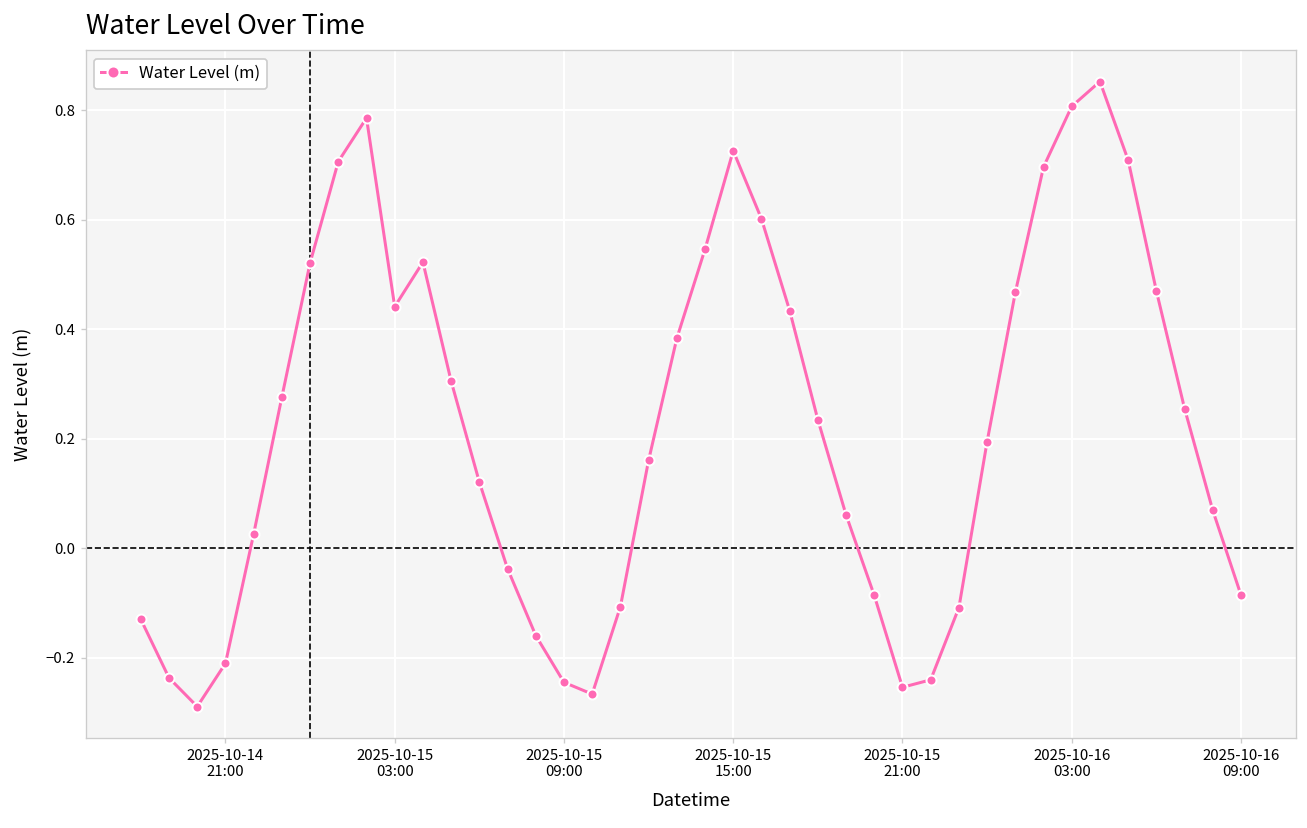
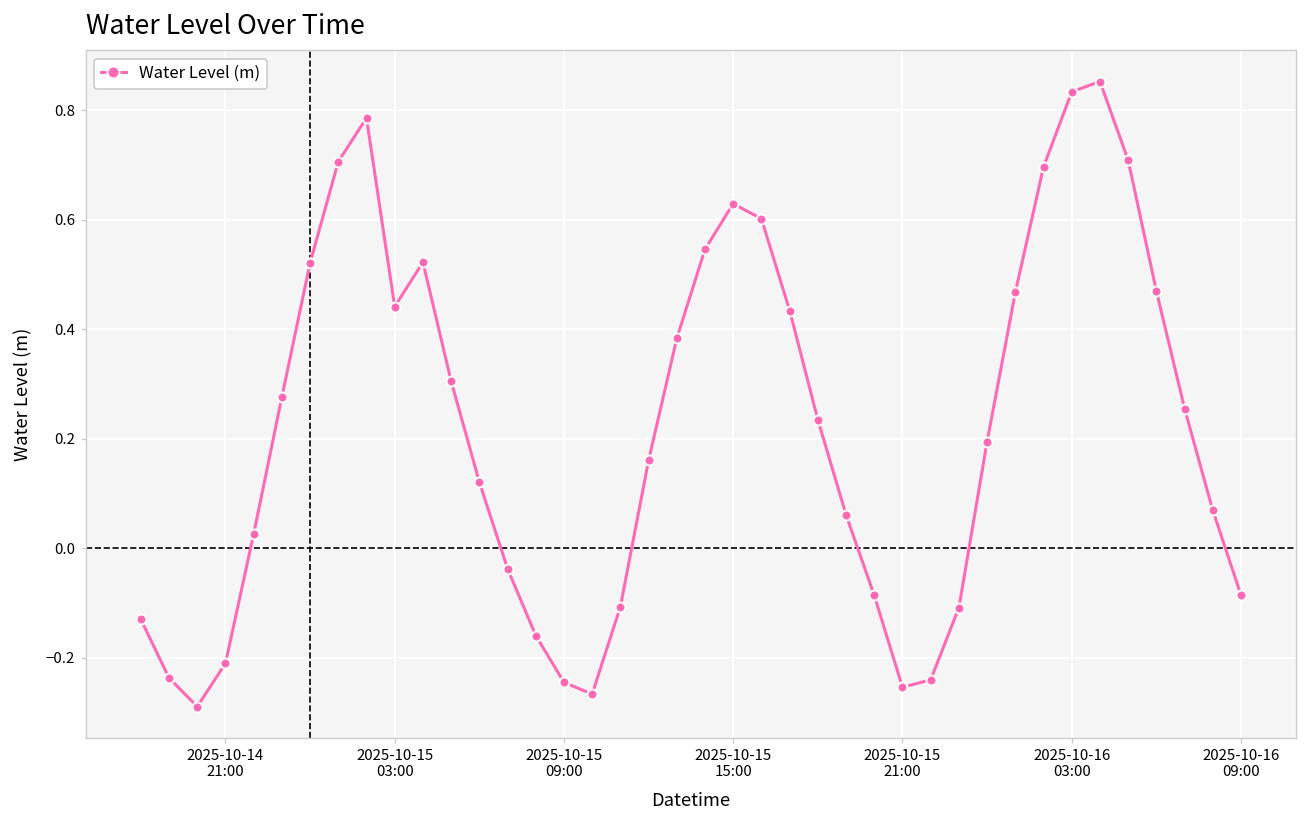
2025-10-15 15:00: 0.73 -> 0.63
2025-10-16 03:00: 0.81 -> 0.83
